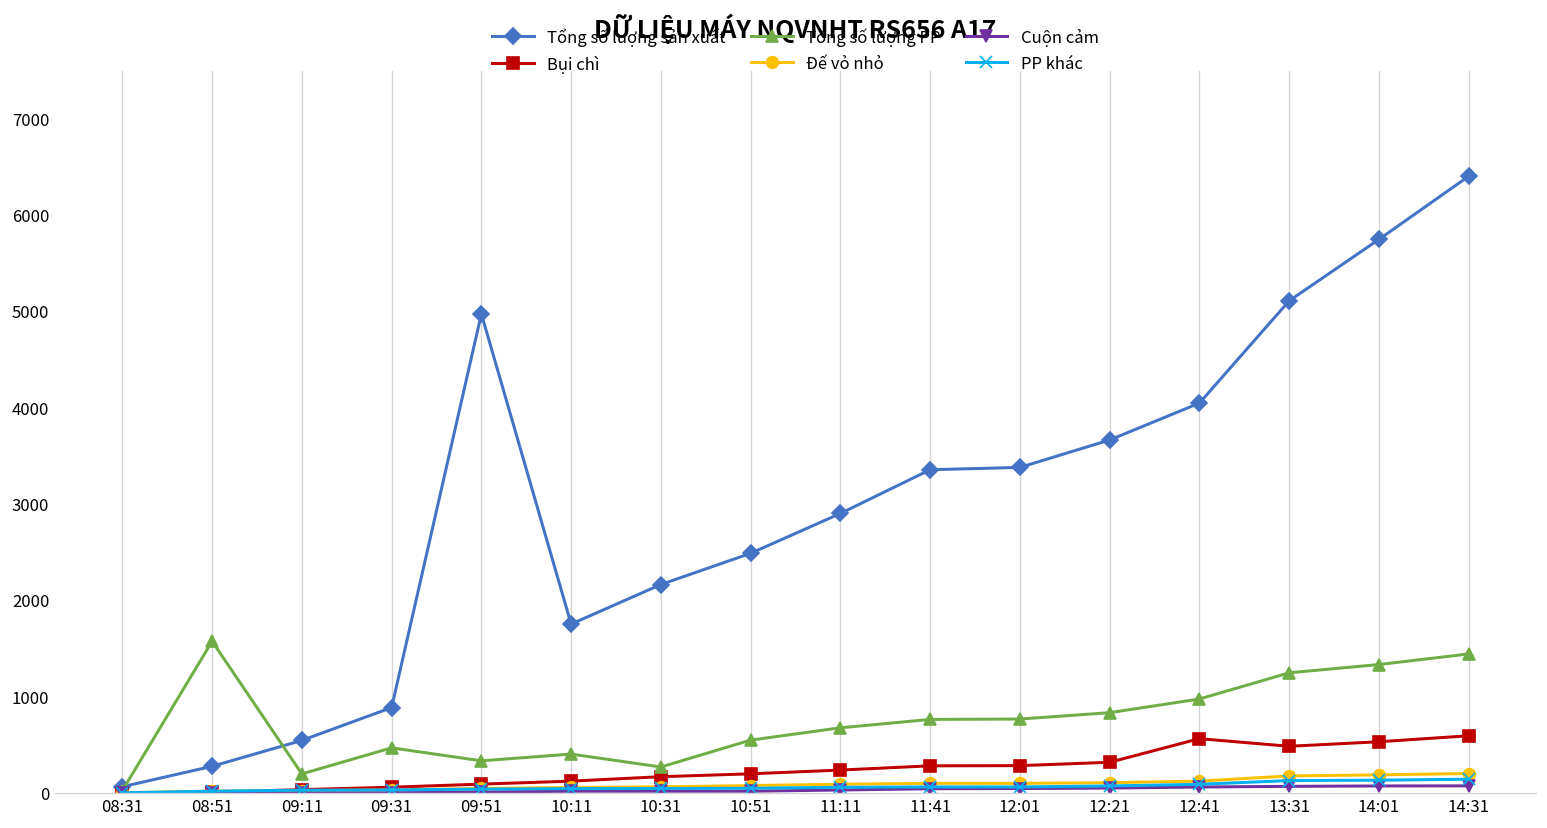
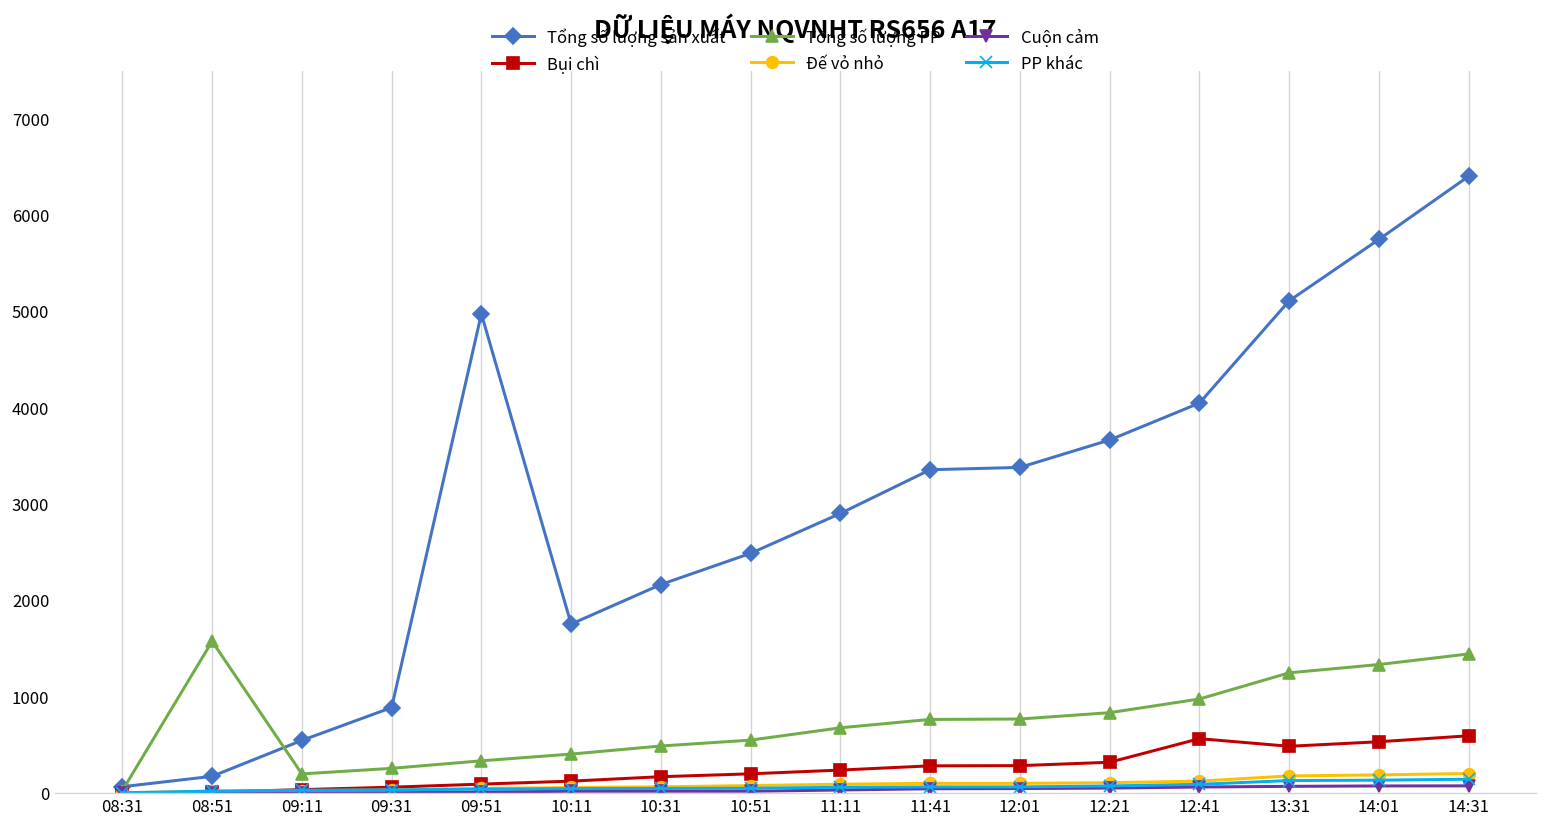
Tổng số lượng sản xuất, 08:51: 300 -> 200
Tổng số lượng PP, 09:31: 500 -> 300
Tổng số lượng PP, 10:31: 300 -> 500
